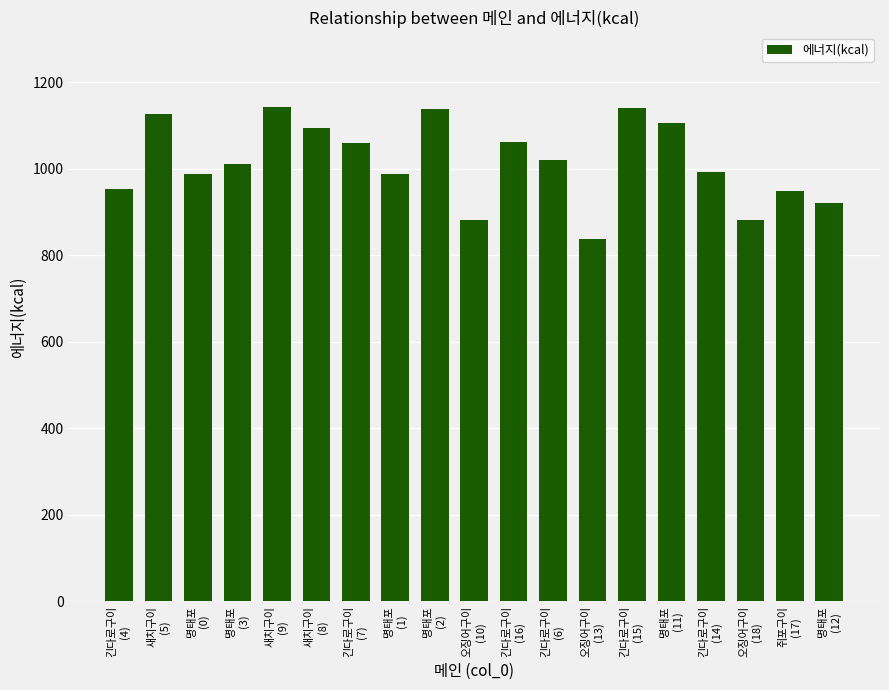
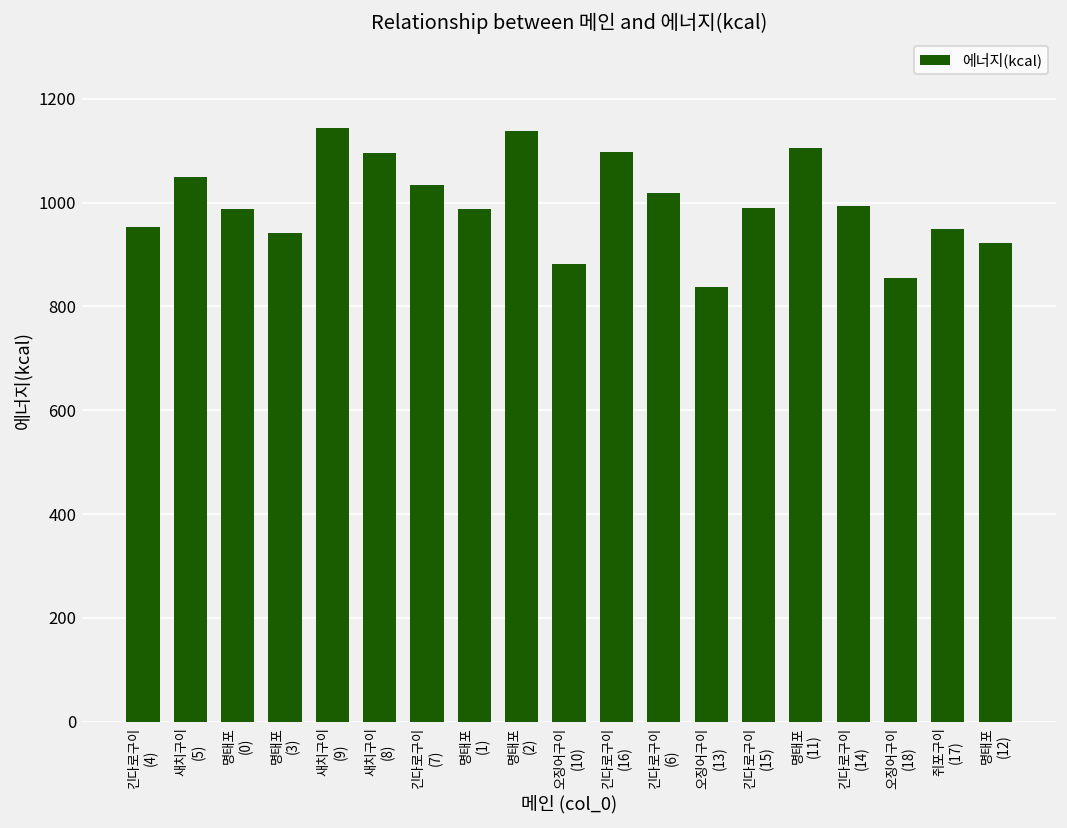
새치구이 (5): 1130 -> 1050
명태포 (3): 1010 -> 940
긴다로구이 (7): 1060 -> 1030
긴다로구이 (16): 1060 -> 1100
긴다로구이 (15): 1140 -> 990
오징어구이 (18): 880 -> 860
